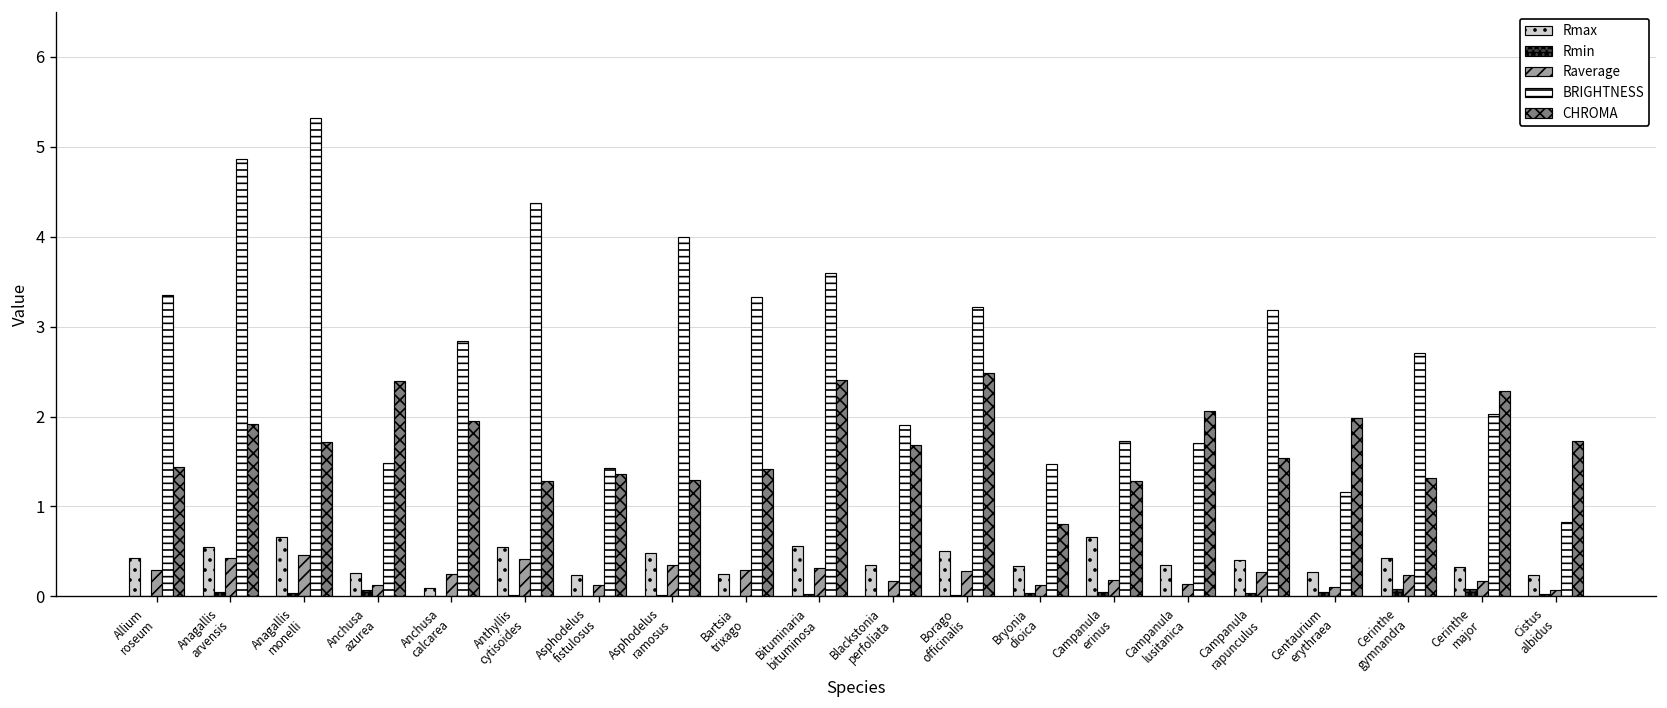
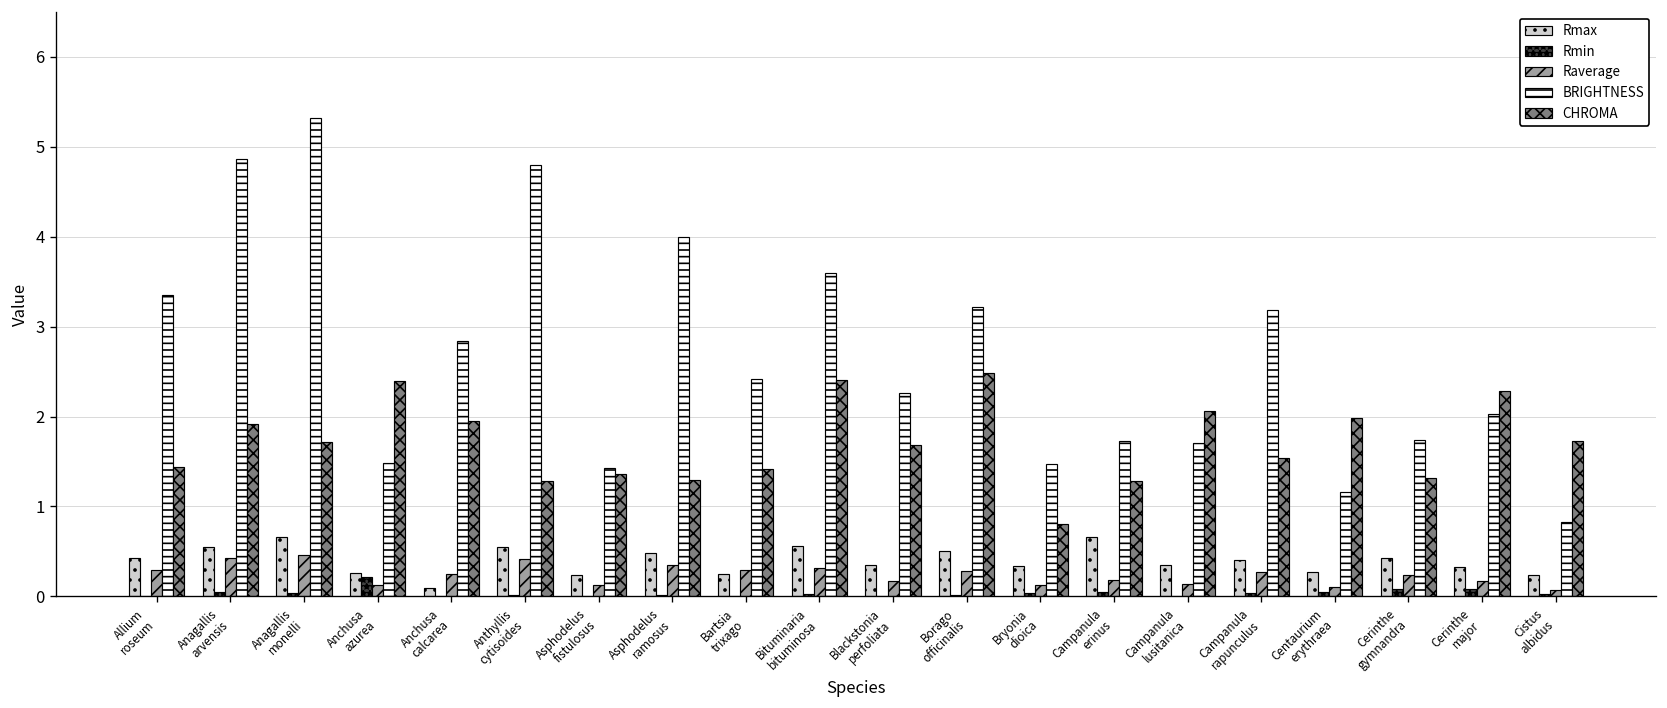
Rmin, Anchusa azurea: 0.1 -> 0.2
BRIGHTNESS, Anthyllis cytisoides: 4.4 -> 4.8
BRIGHTNESS, Bartsia trixago: 3.3 -> 2.4
BRIGHTNESS, Blackstonia perfoliata: 1.9 -> 2.3
BRIGHTNESS, Cerinthe gymnandra: 2.7 -> 1.7
